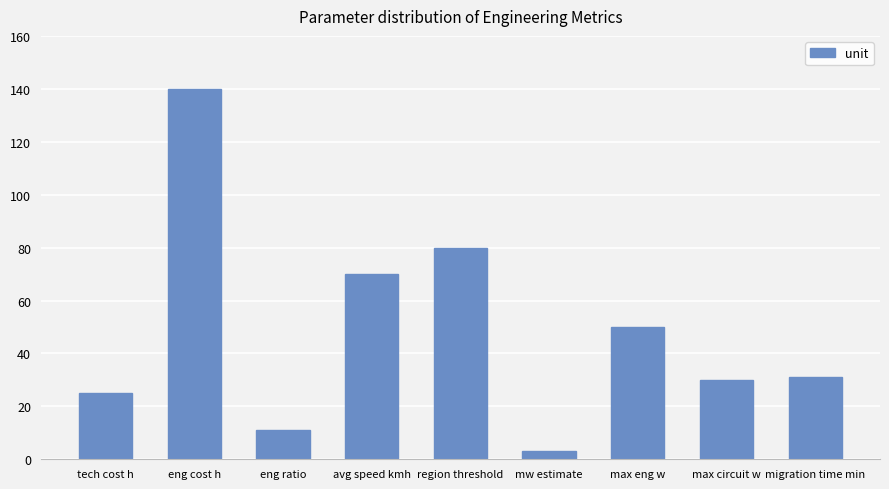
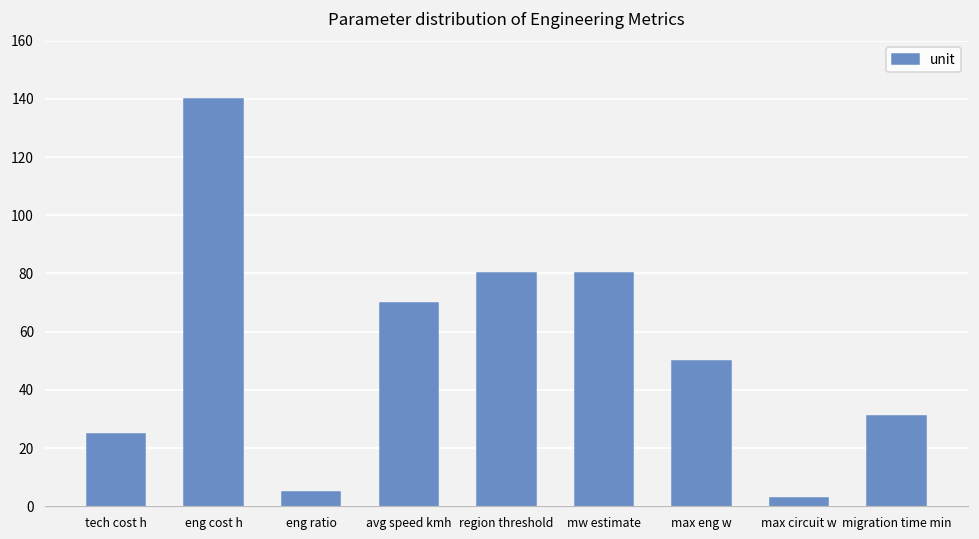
eng ratio: 11 -> 5
mw estimate: 3 -> 80
max circuit w: 30 -> 3
